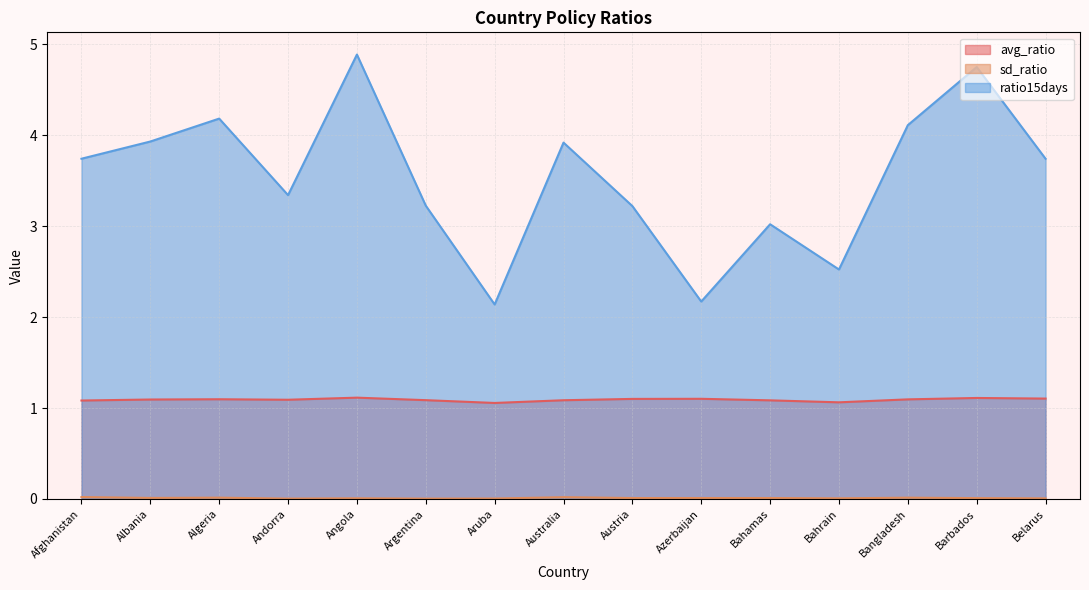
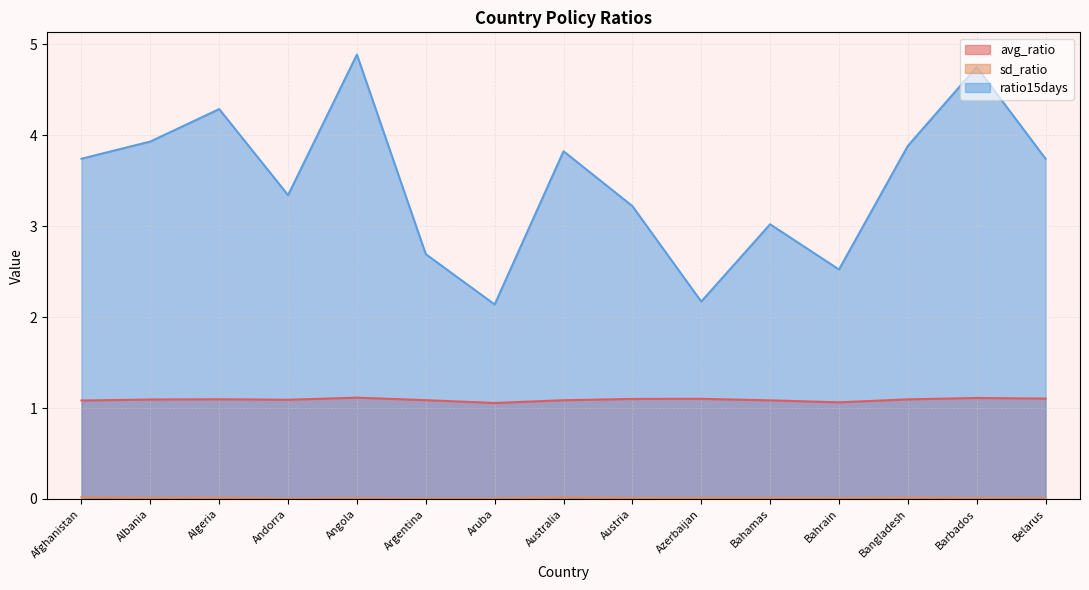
ratio15days, Algeria: 4.2 -> 4.3
ratio15days, Argentina: 3.2 -> 2.7
ratio15days, Australia: 3.9 -> 3.8
ratio15days, Bangladesh: 4.1 -> 3.9
